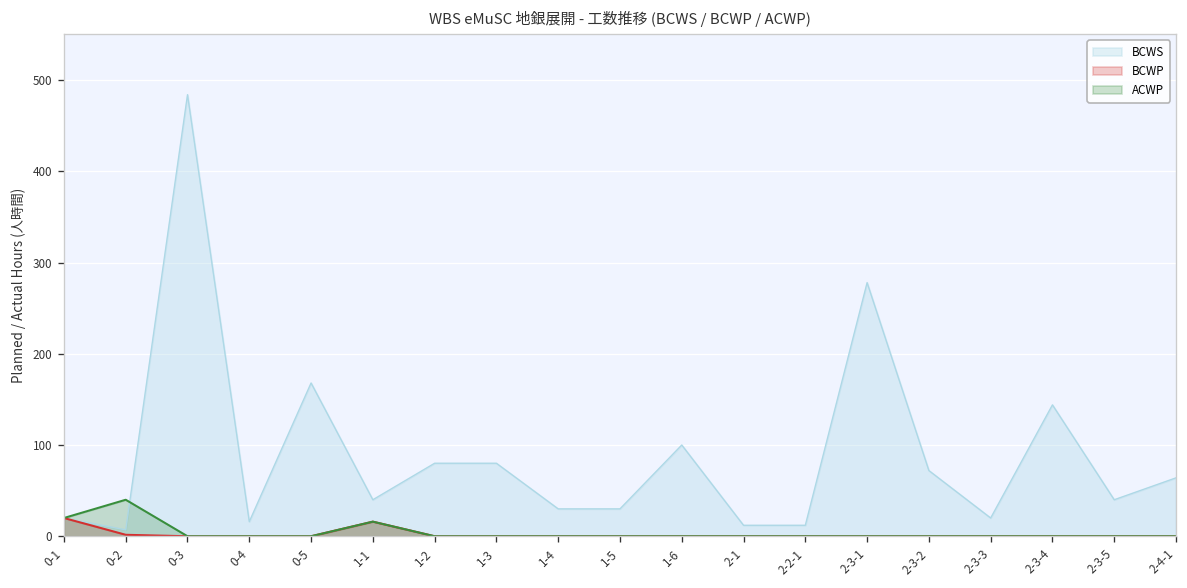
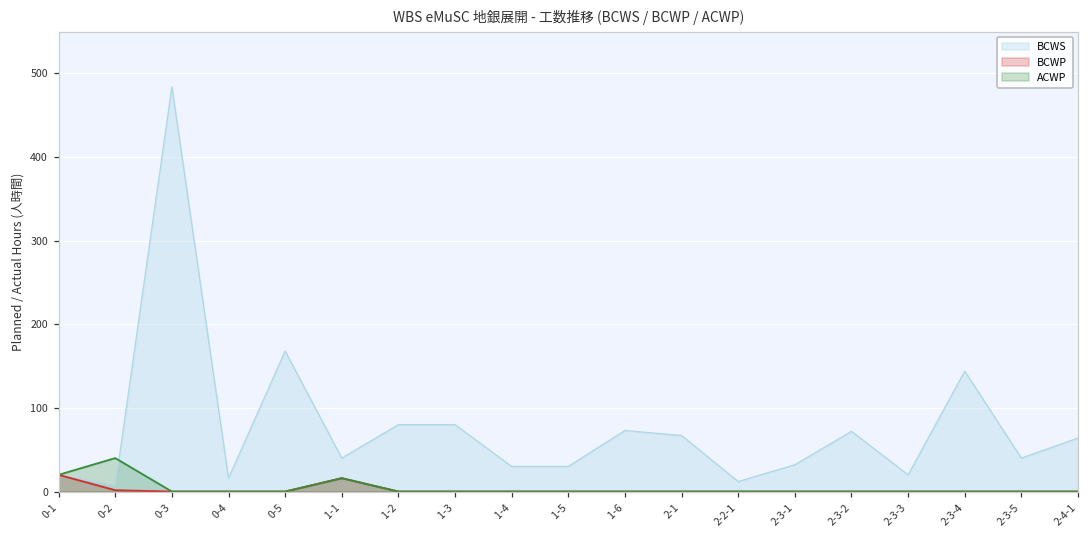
BCWS, 1-6: 100 -> 70
BCWS, 2-1: 10 -> 70
BCWS, 2-3-1: 280 -> 30
